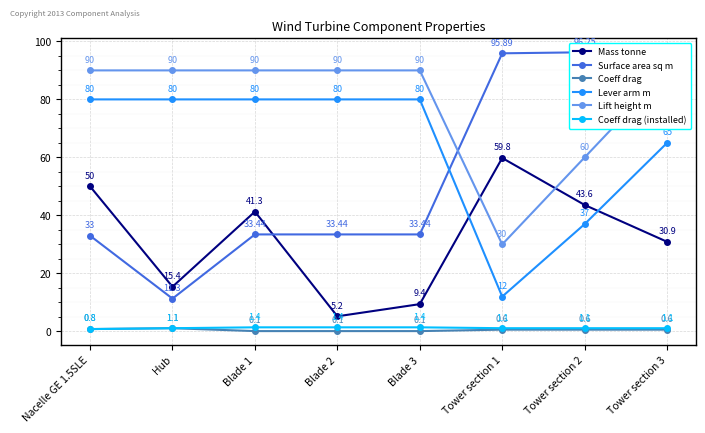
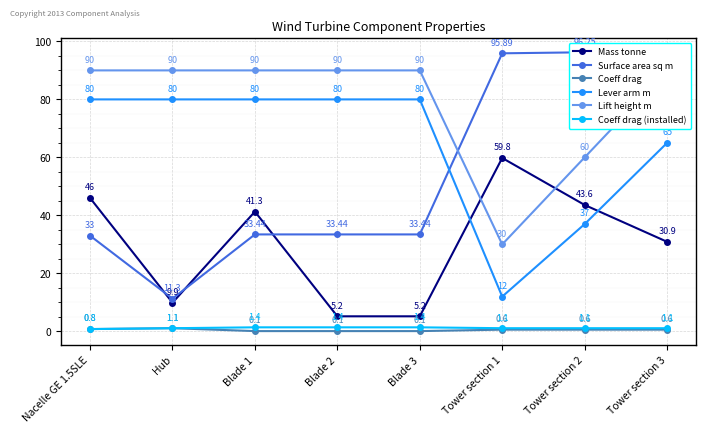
Mass tonne, Nacelle GE 1.5SLE: 50 -> 46
Mass tonne, Hub: 15.4 -> 9.9
Mass tonne, Blade 3: 9.4 -> 5.2
